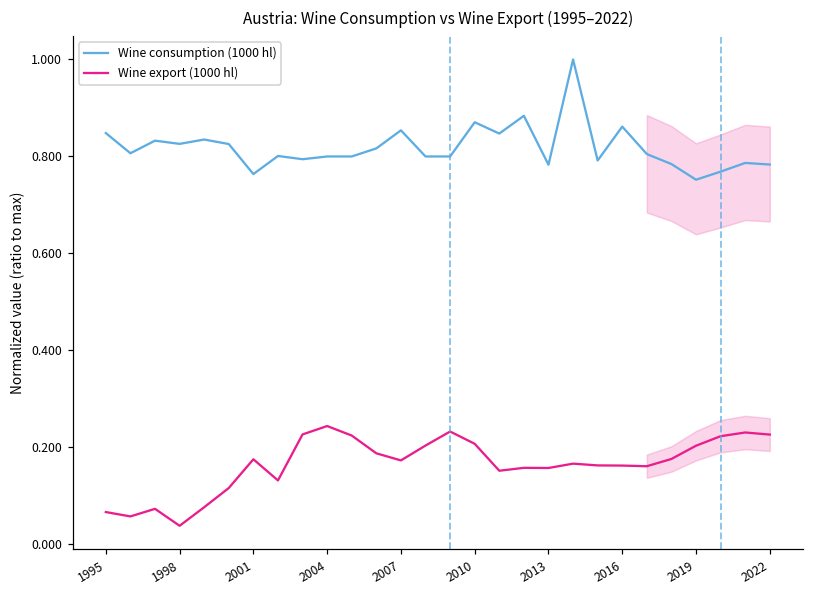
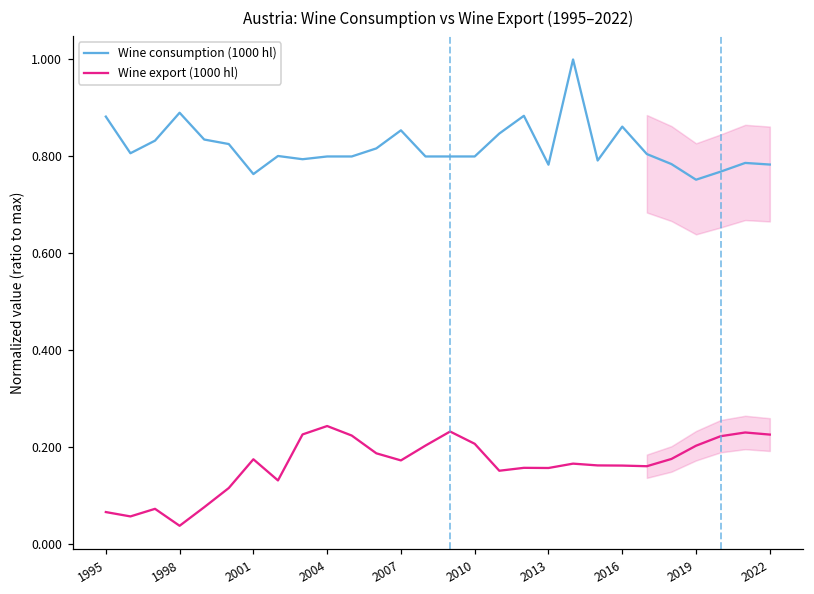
Wine consumption (1000 hl), 1995: 0.85 -> 0.88
Wine consumption (1000 hl), 1998: 0.83 -> 0.89
Wine consumption (1000 hl), 2010: 0.87 -> 0.80
